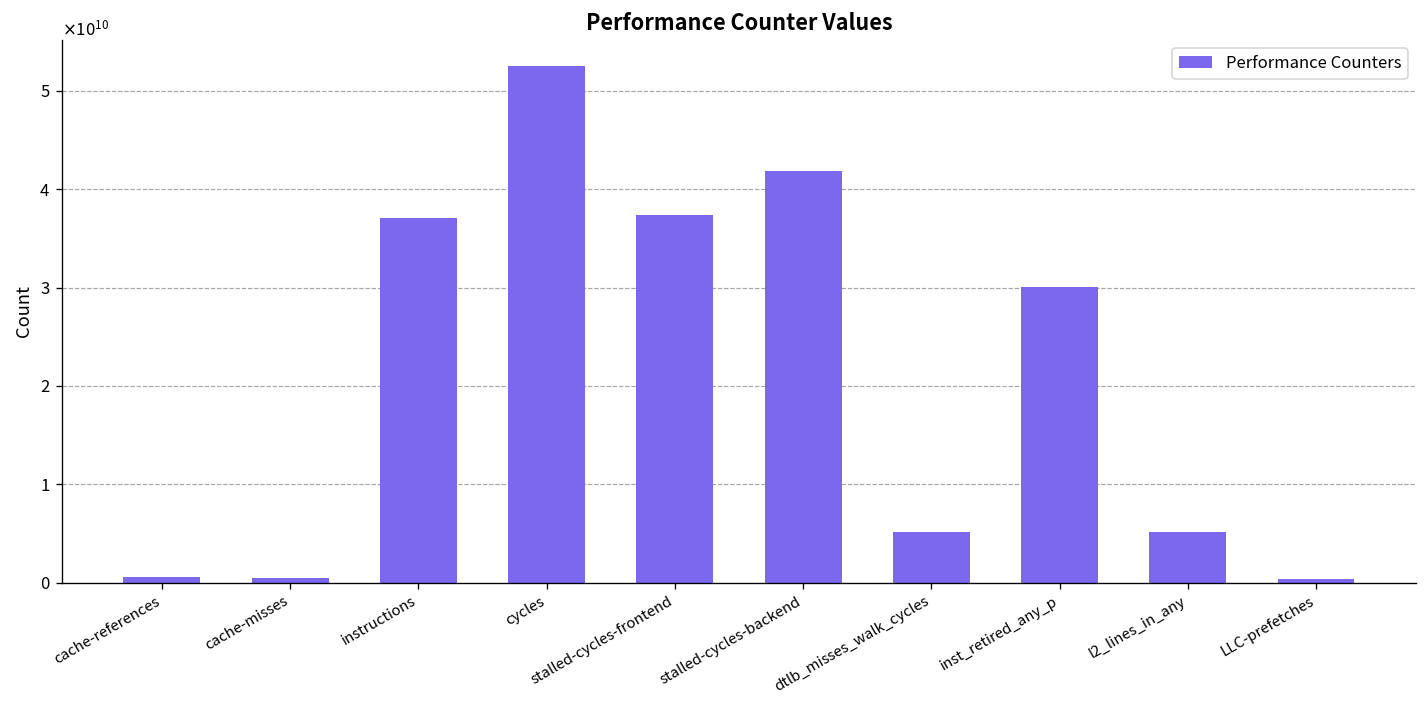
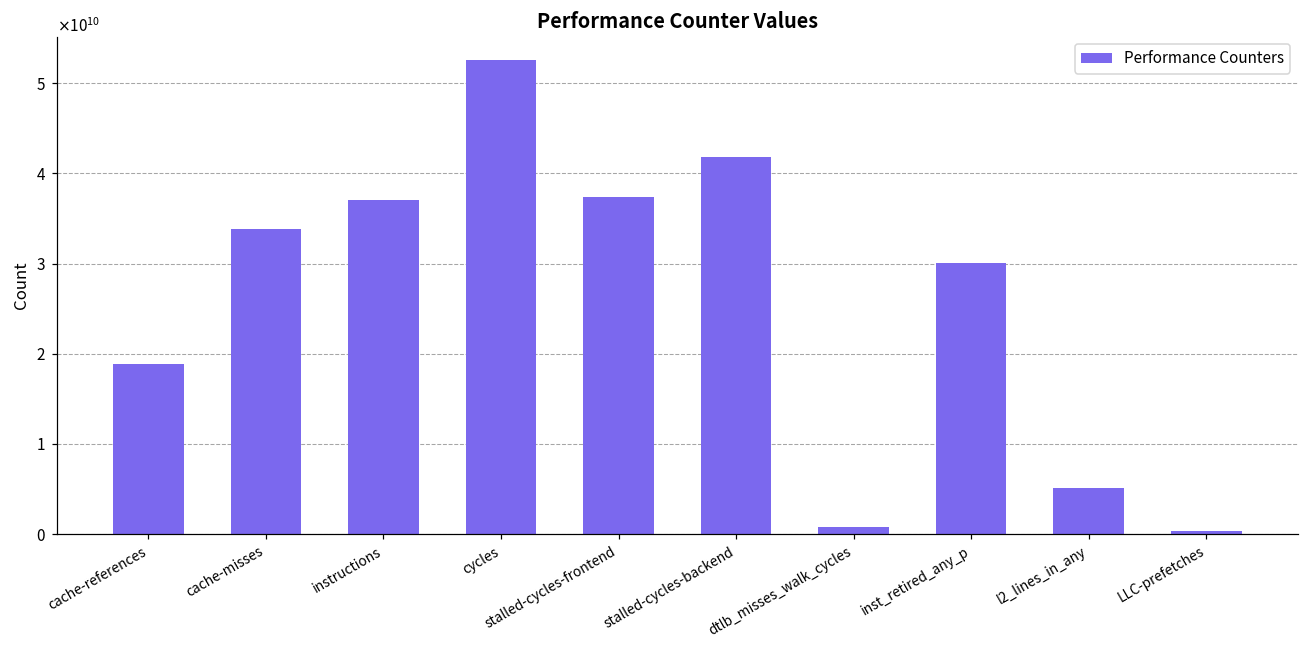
cache-references: 1000000000 -> 19000000000
cache-misses: 1000000000 -> 34000000000
dtlb_misses_walk_cycles: 5000000000 -> 1000000000
